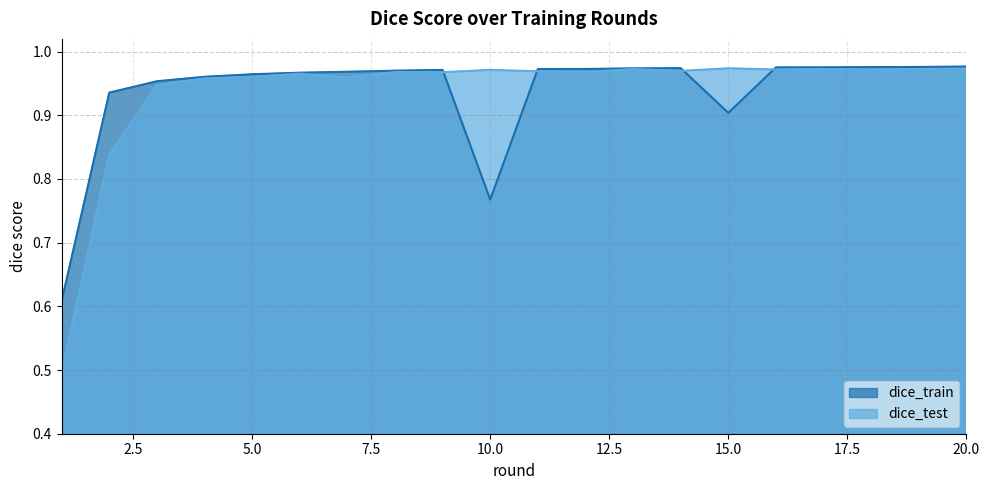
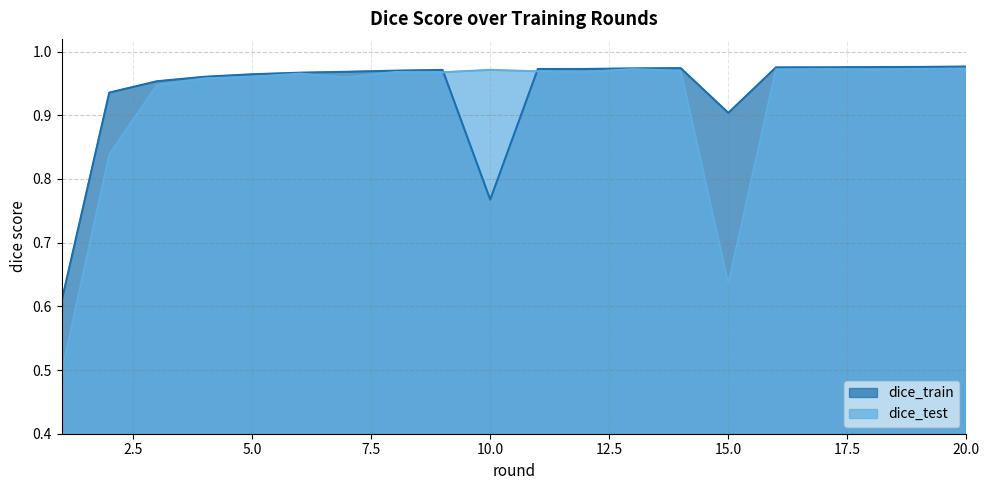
dice_test, 15.0: 0.97 -> 0.64
